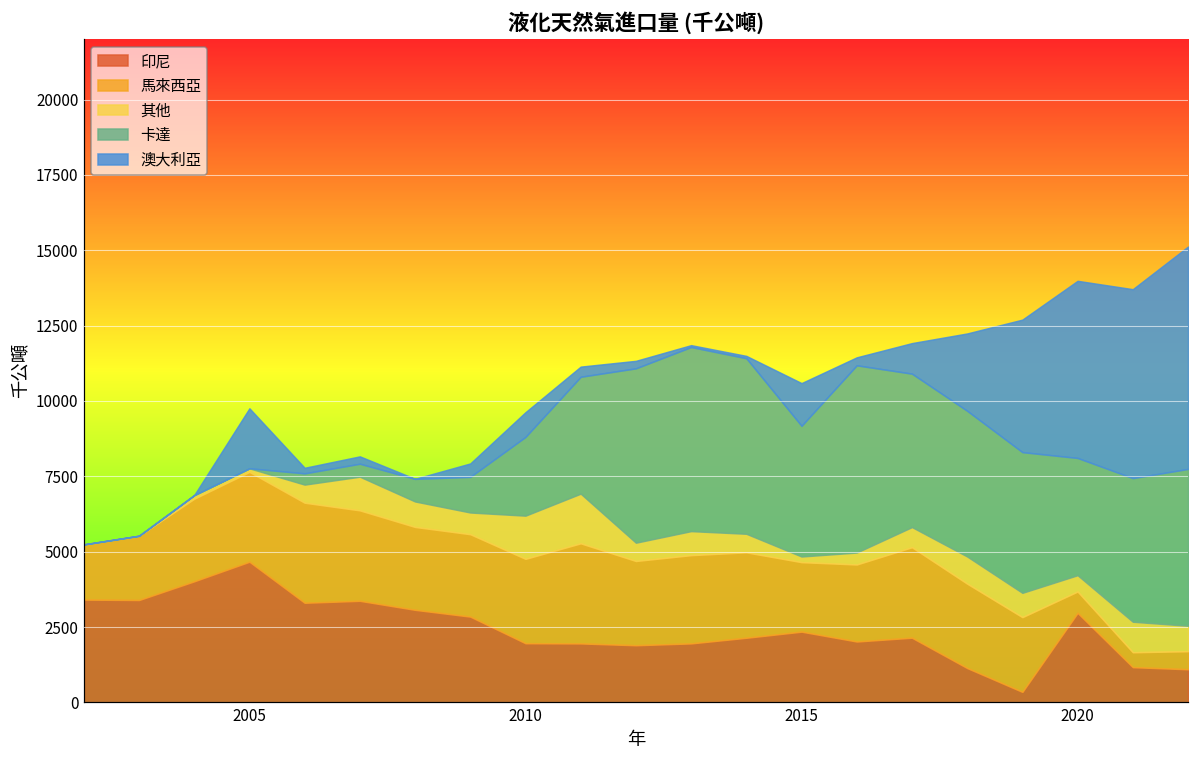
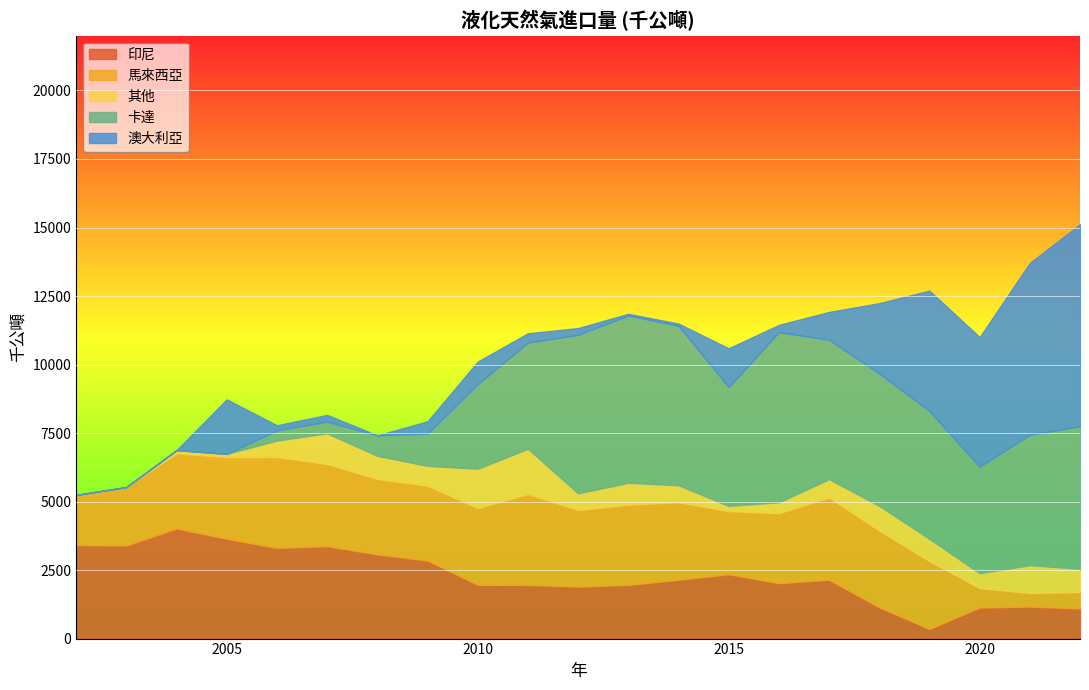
印尼, 2005: 4700 -> 3600
卡達, 2010: 2600 -> 3100
印尼, 2020: 3000 -> 1100
澳大利亞, 2020: 5900 -> 4700
